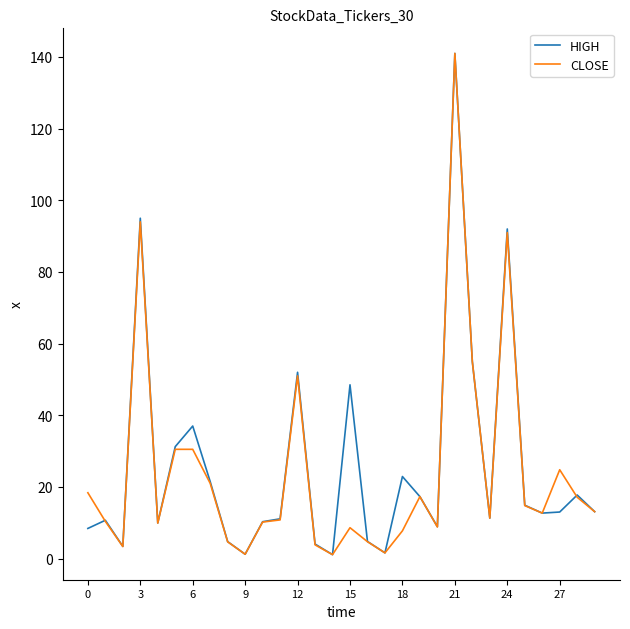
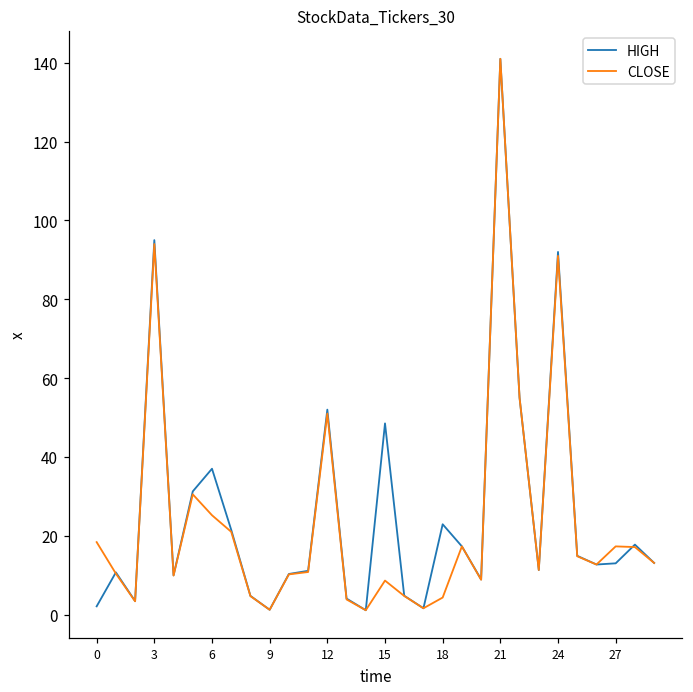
HIGH, 0: 8 -> 2
CLOSE, 6: 31 -> 25
CLOSE, 18: 8 -> 4
CLOSE, 27: 25 -> 17
